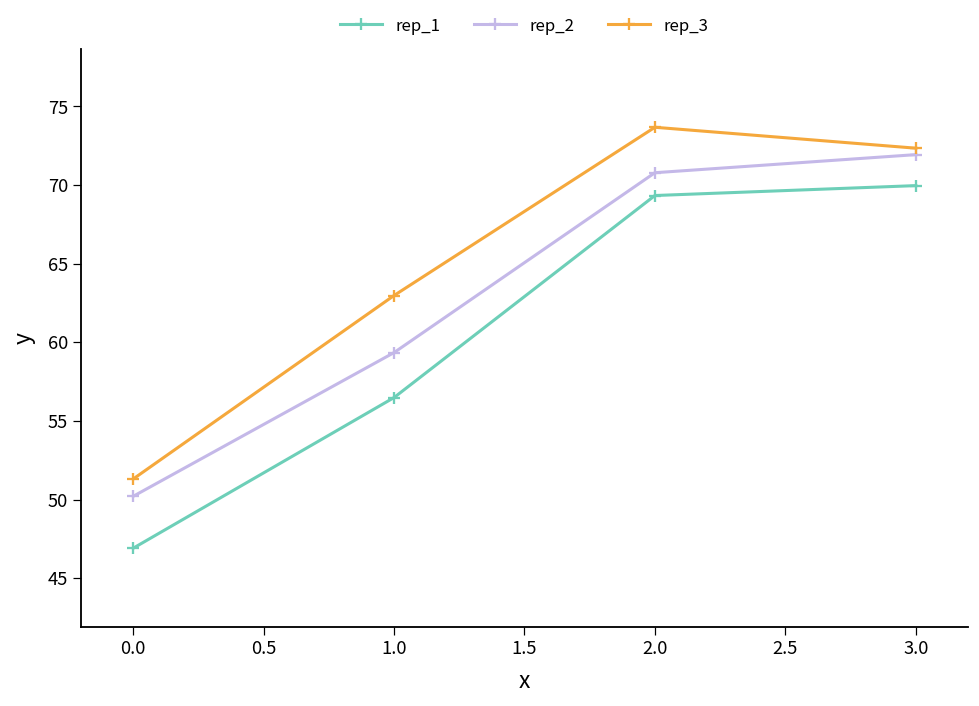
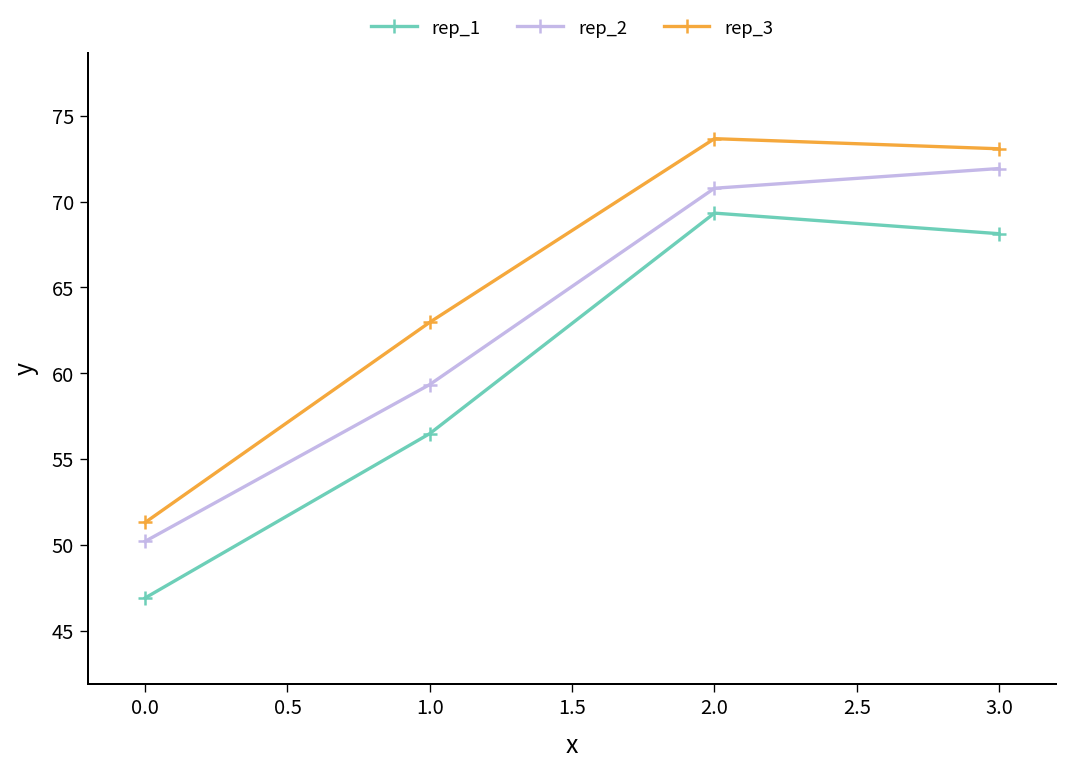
rep_1, 3.0: 70.0 -> 68.1
rep_3, 3.0: 72.3 -> 73.1
